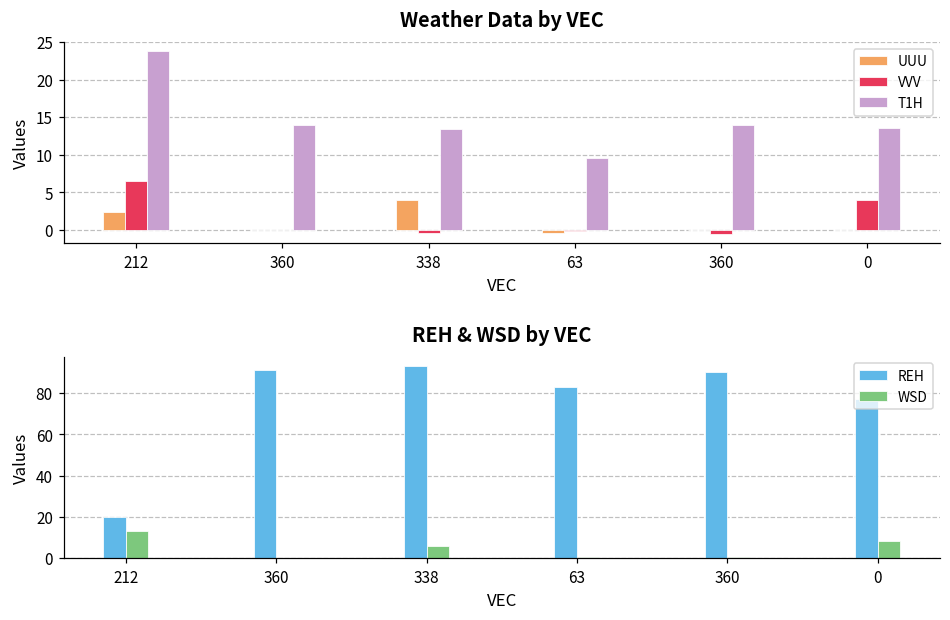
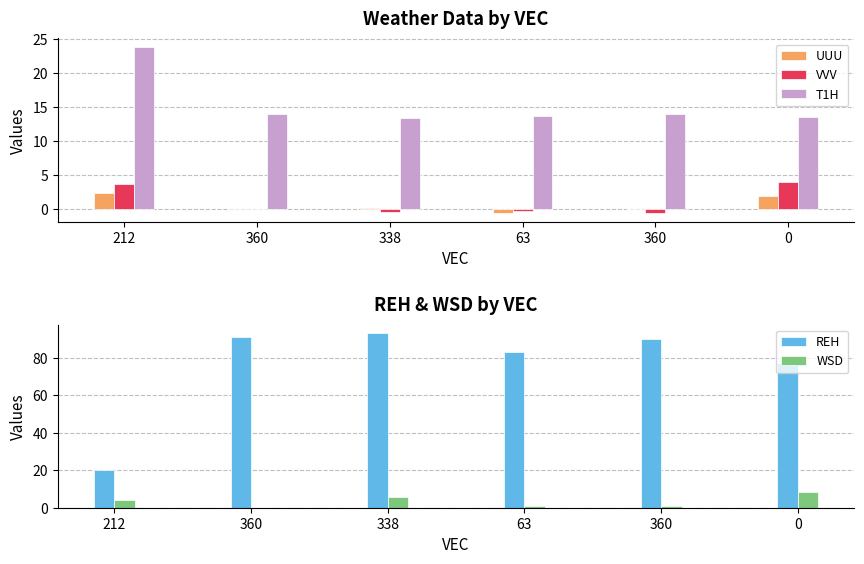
Weather Data by VEC, VVV, 212: 7 -> 4
Weather Data by VEC, UUU, 338: 4 -> 0
Weather Data by VEC, T1H, 63: 10 -> 14
Weather Data by VEC, UUU, 0: 0 -> 2
REH & WSD by VEC, WSD, 212: 13 -> 4
